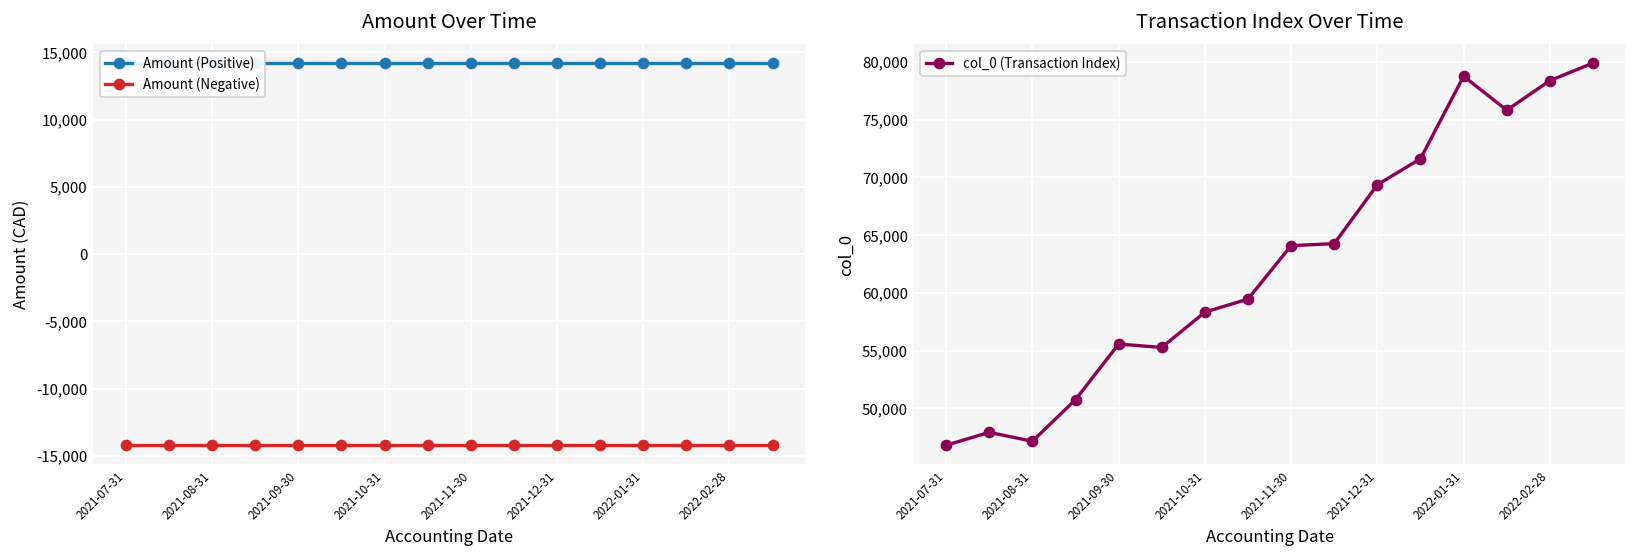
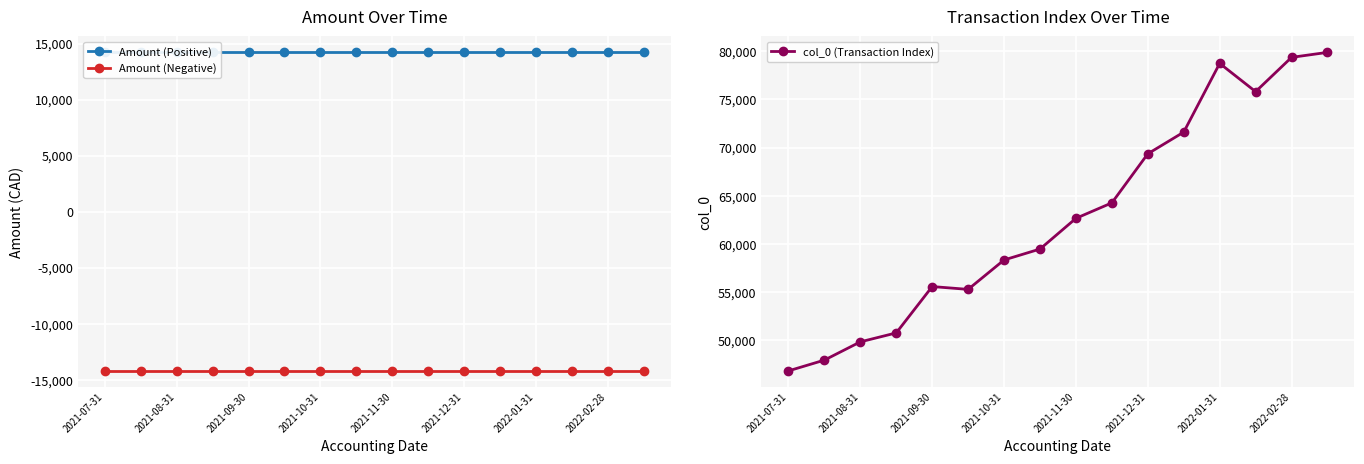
Transaction Index Over Time, 2021-08-31: 47,000 -> 50,000
Transaction Index Over Time, 2021-11-30: 64,000 -> 63,000
Transaction Index Over Time, 2022-02-28: 78,000 -> 79,000
